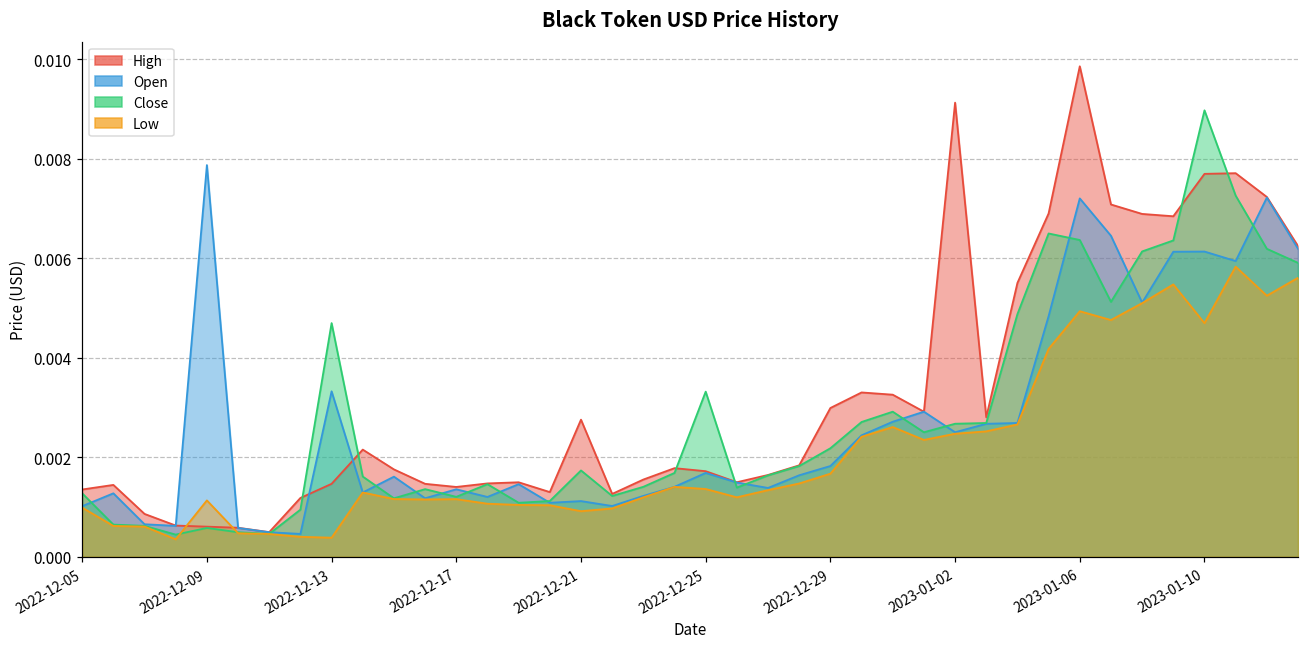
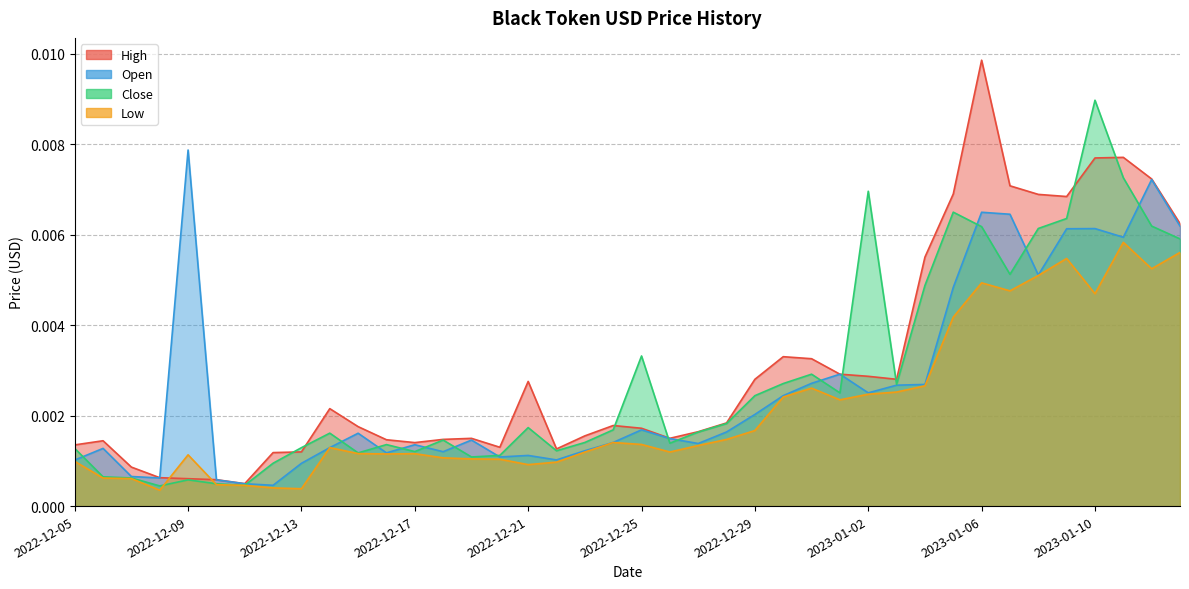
High, 2022-12-13: 0.0015 -> 0.0012
Open, 2022-12-13: 0.0033 -> 0.0009
Close, 2022-12-13: 0.0047 -> 0.0013
High, 2022-12-29: 0.0030 -> 0.0028
Open, 2022-12-29: 0.0018 -> 0.0020
Close, 2022-12-29: 0.0022 -> 0.0024
High, 2023-01-02: 0.0091 -> 0.0029
Close, 2023-01-02: 0.0027 -> 0.0070
Open, 2023-01-06: 0.0072 -> 0.0065
Close, 2023-01-06: 0.0064 -> 0.0062
